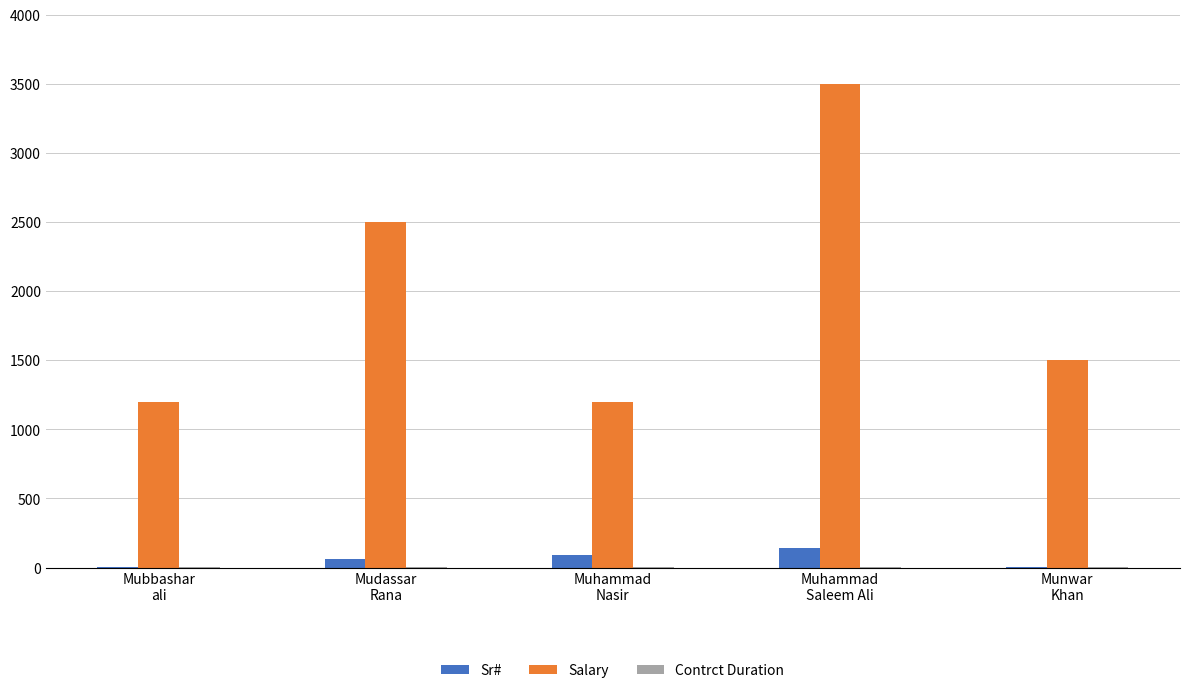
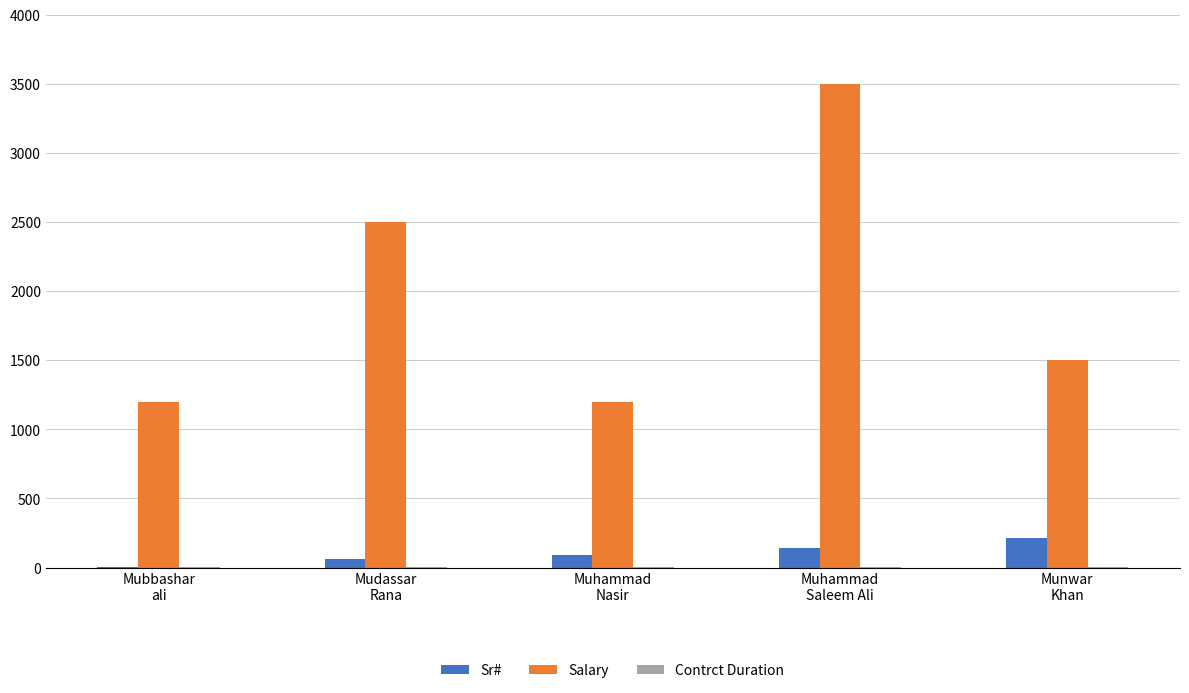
Sr#, Munwar Khan: 10 -> 210
